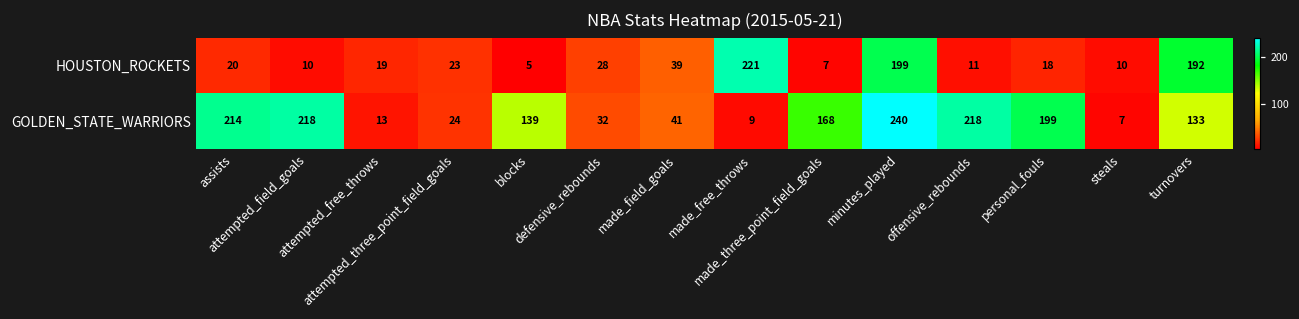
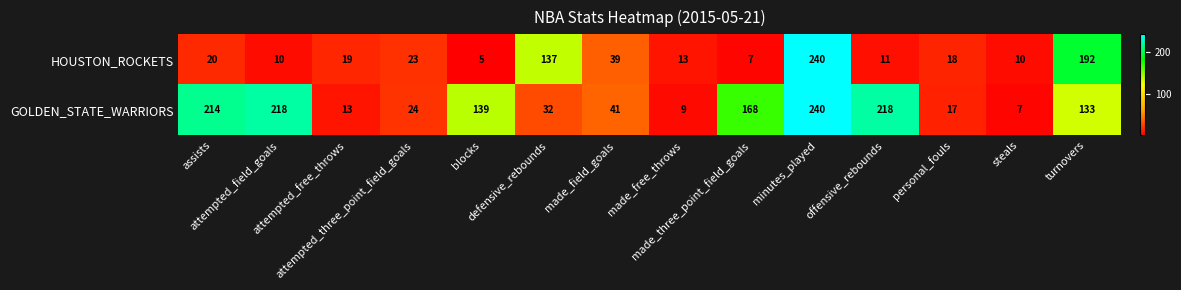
HOUSTON_ROCKETS, defensive_rebounds: 28 -> 137
HOUSTON_ROCKETS, made_free_throws: 221 -> 13
HOUSTON_ROCKETS, minutes_played: 199 -> 240
GOLDEN_STATE_WARRIORS, personal_fouls: 199 -> 17
